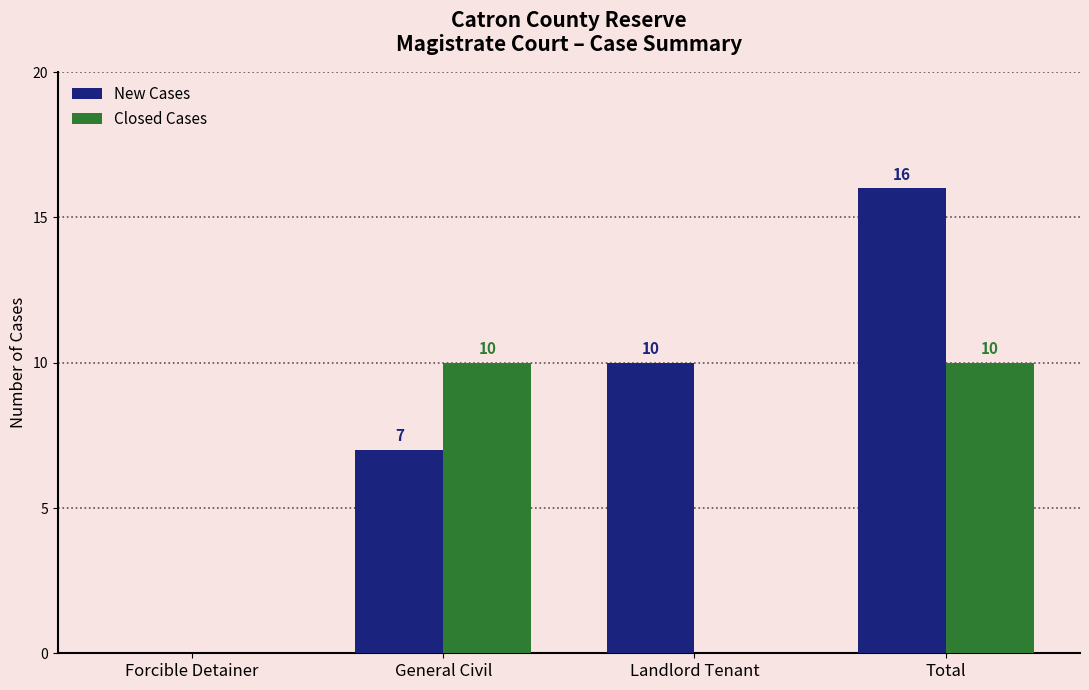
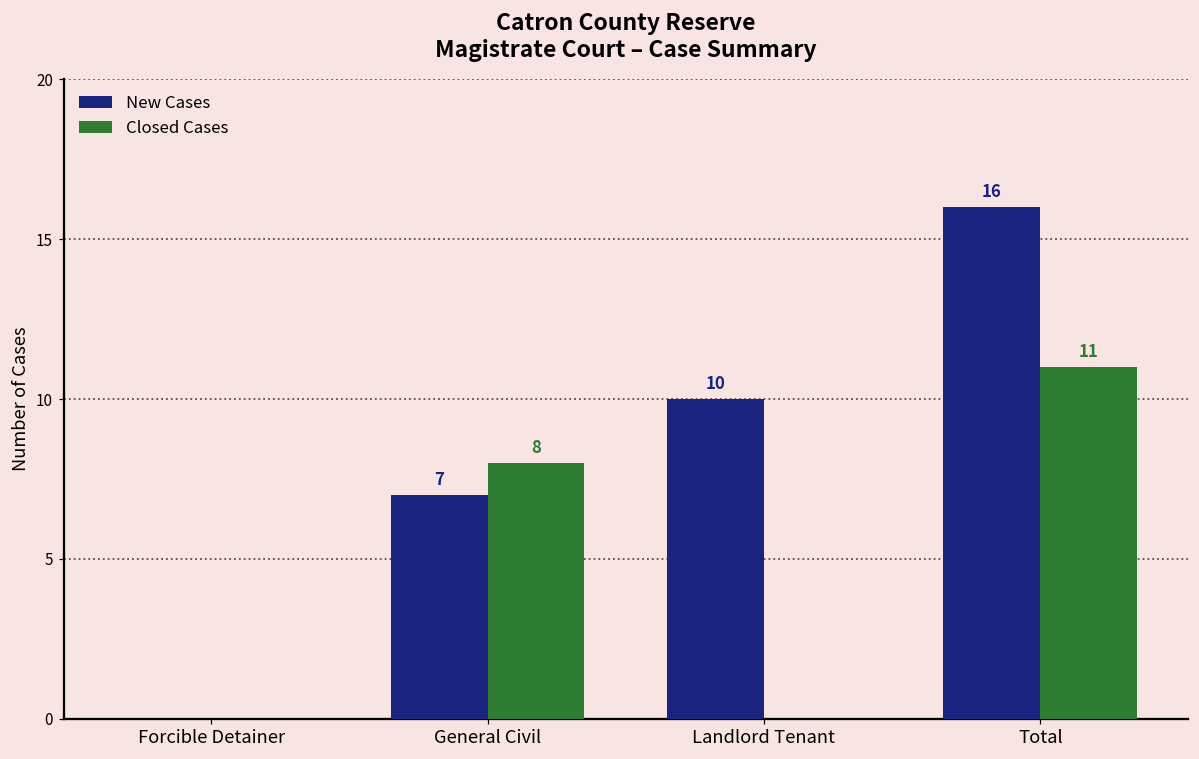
Closed Cases, General Civil: 10 -> 8
Closed Cases, Total: 10 -> 11
